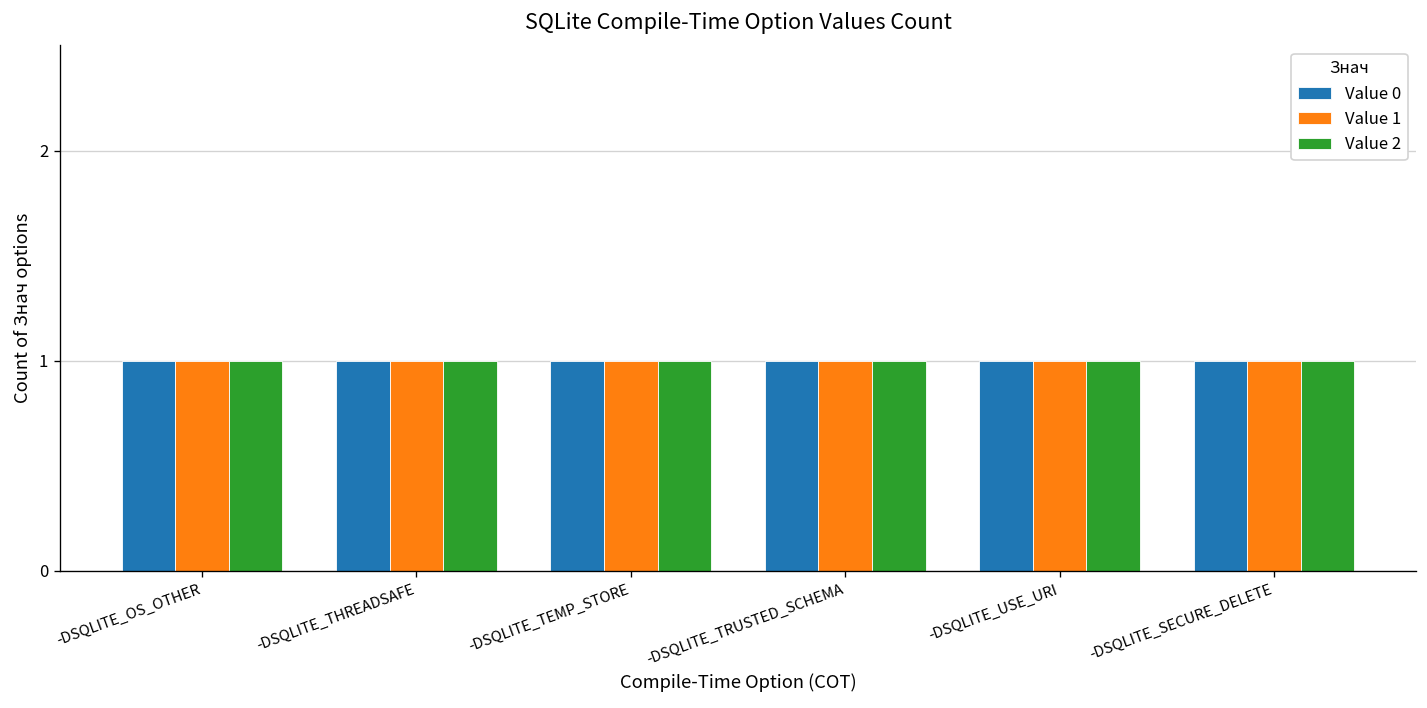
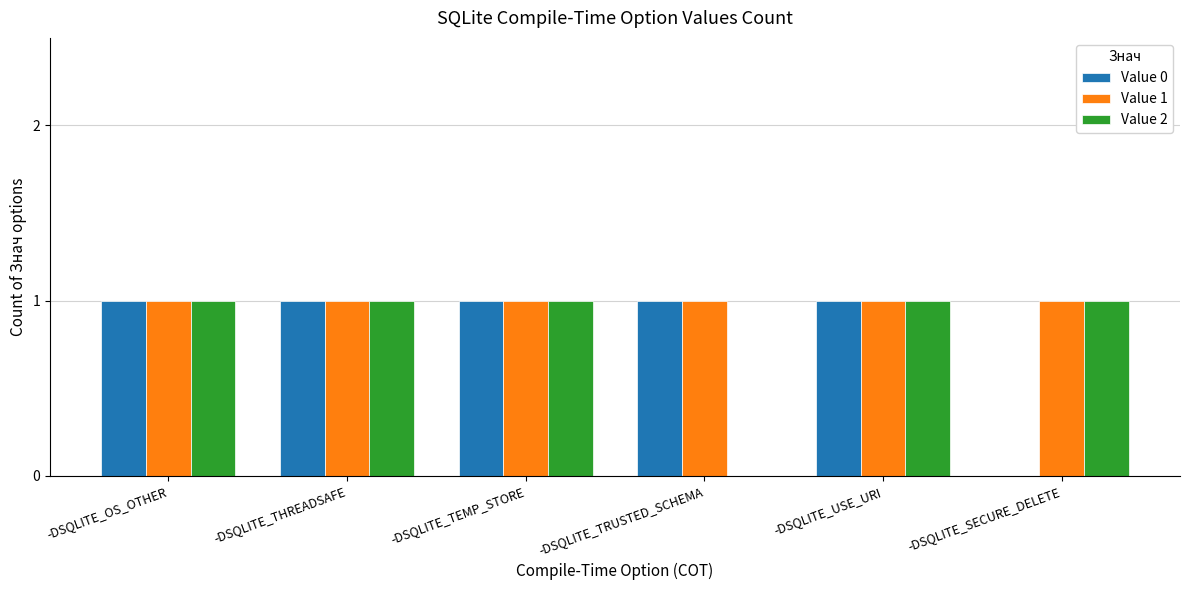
Value 2, -DSQLITE_TRUSTED_SCHEMA: 1 -> 0
Value 0, -DSQLITE_SECURE_DELETE: 1 -> 0
